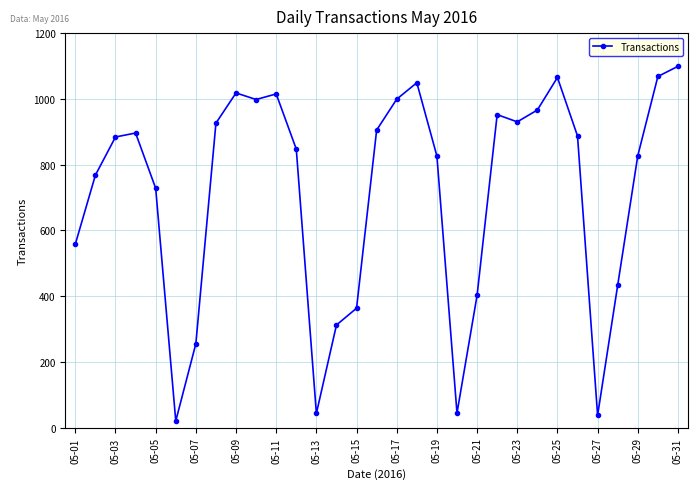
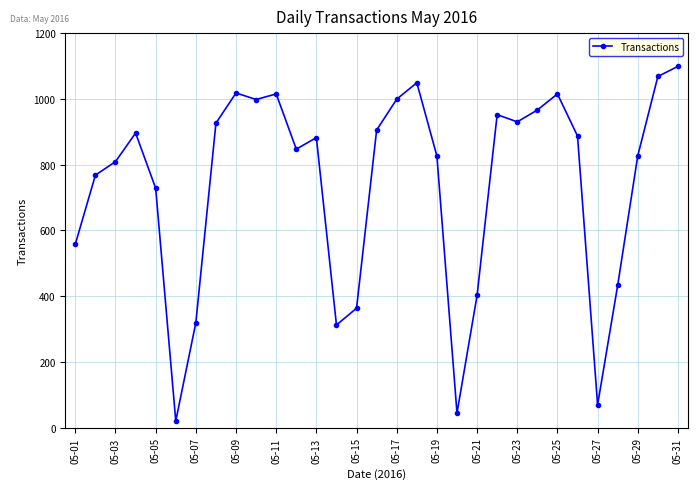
05-03: 880 -> 810
05-07: 260 -> 320
05-13: 40 -> 880
05-25: 1070 -> 1020
05-27: 40 -> 70
